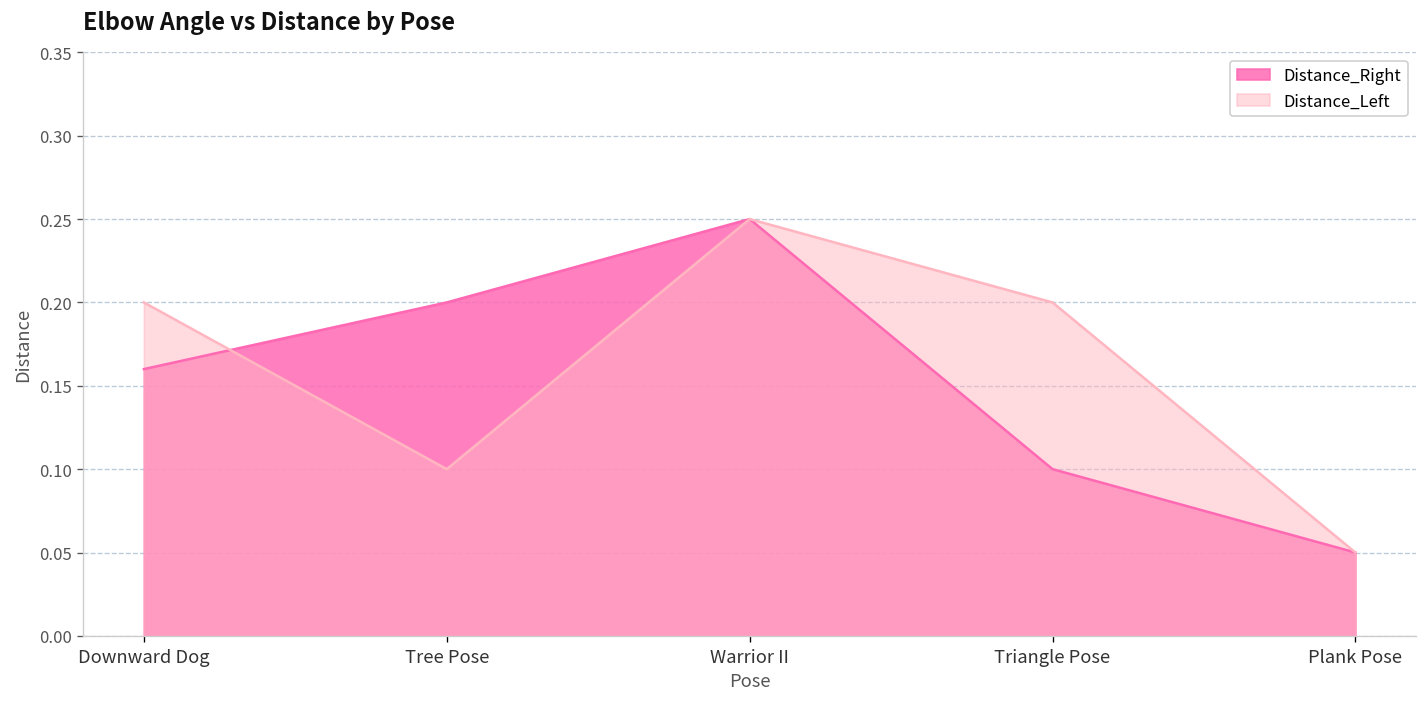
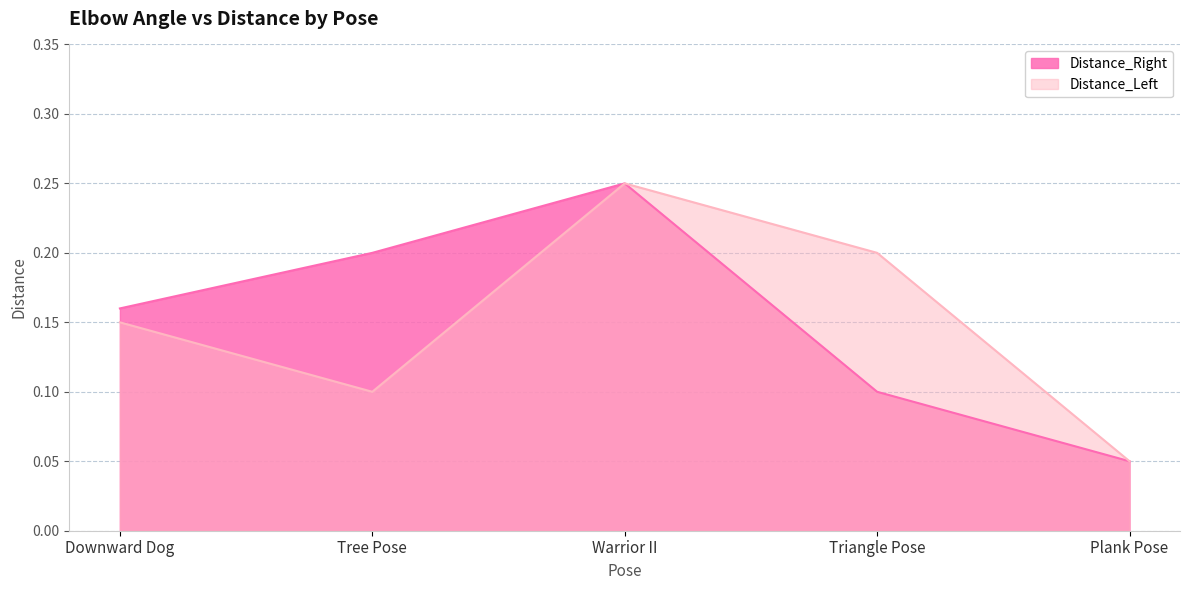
Distance_Left, Downward Dog: 0.20 -> 0.15
